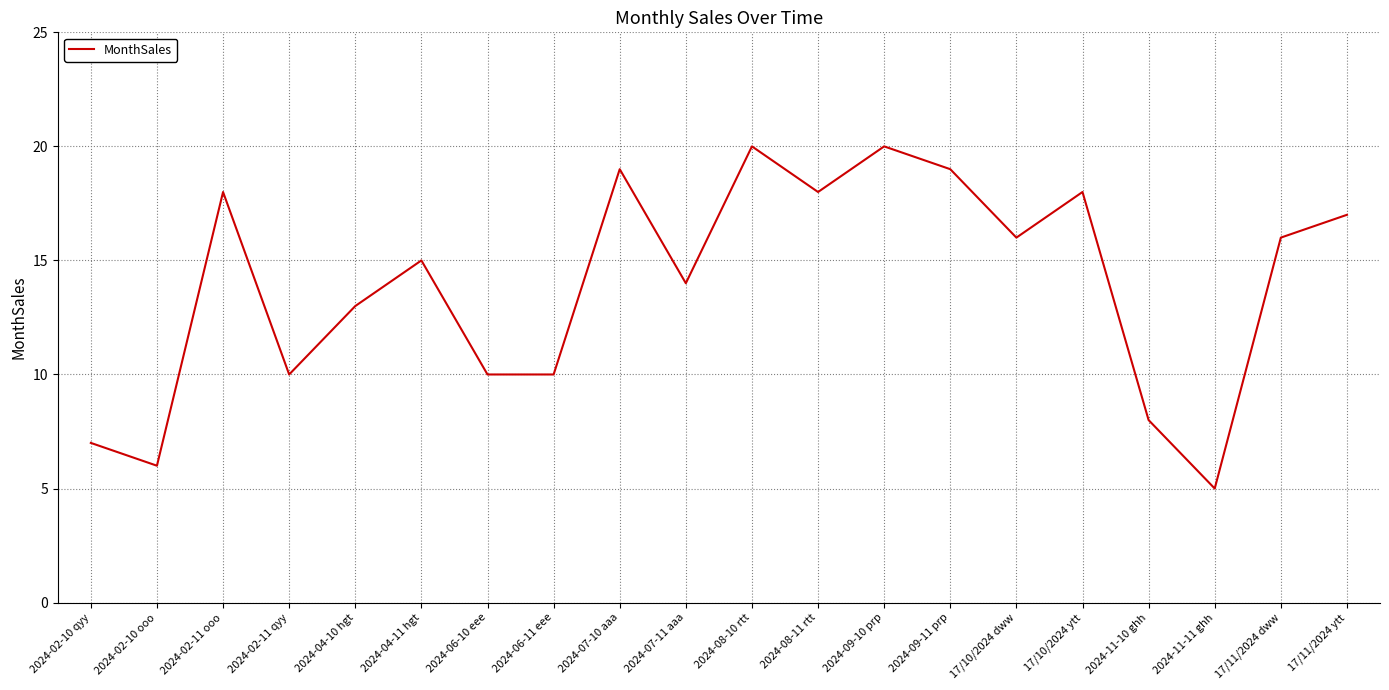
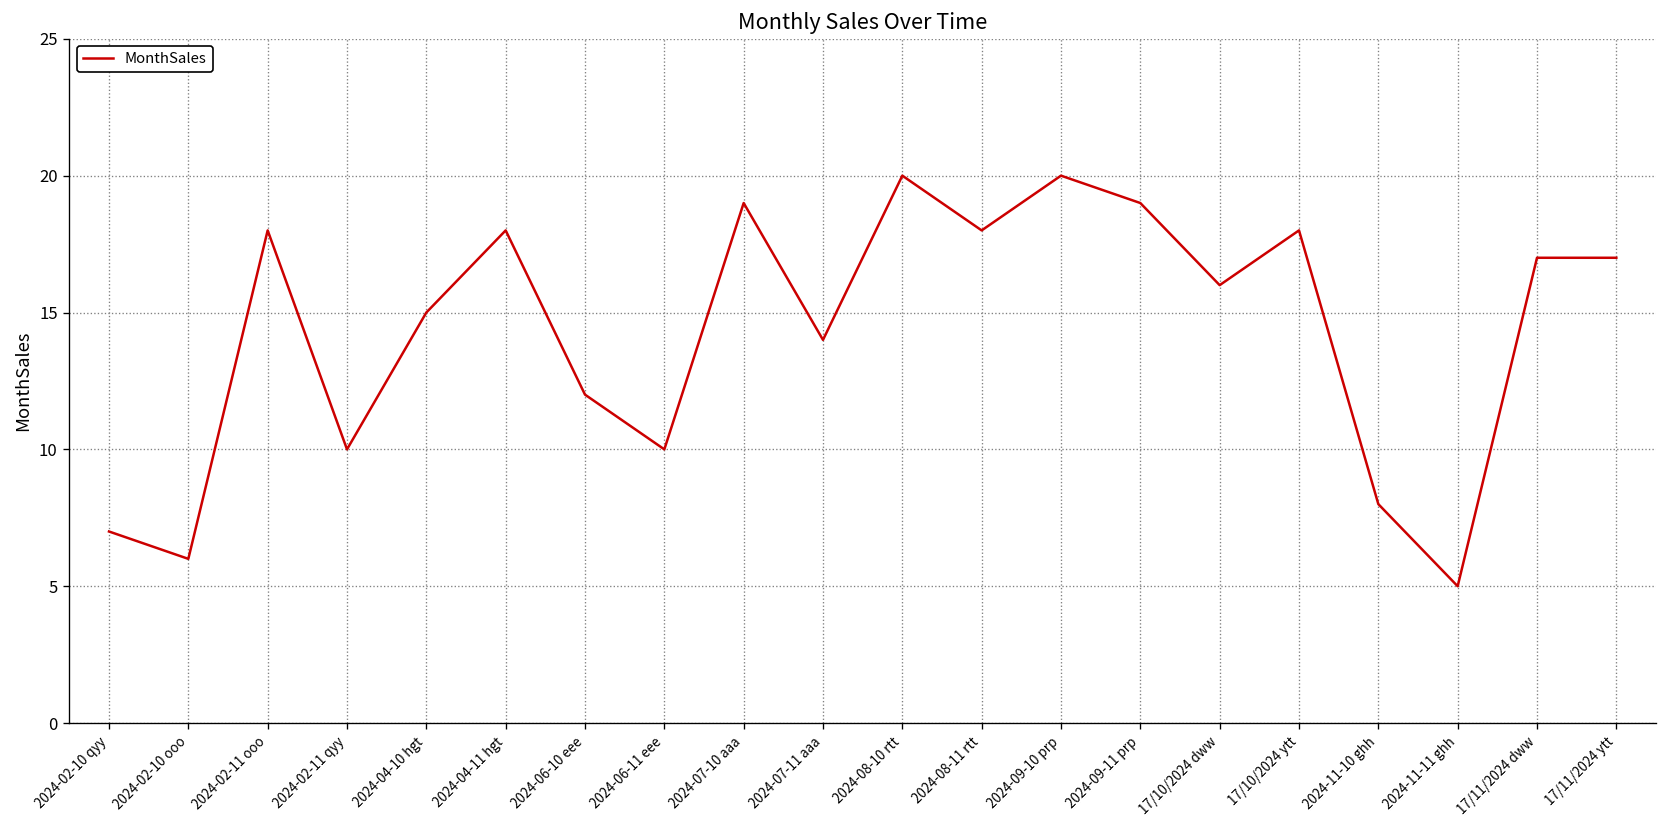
2024-04-10 hgt: 13 -> 15
2024-04-11 hgt: 15 -> 18
2024-06-10 eee: 10 -> 12
17/11/2024 dww: 16 -> 17
